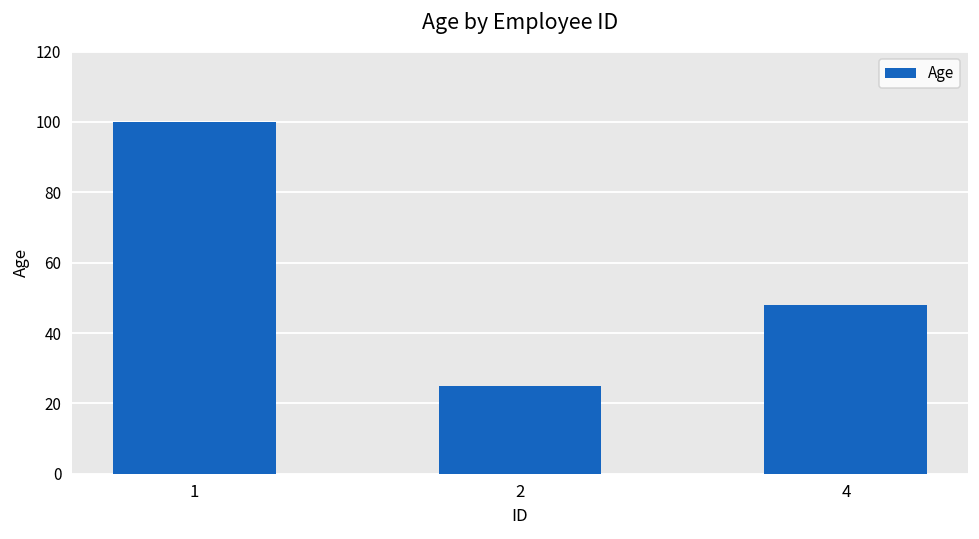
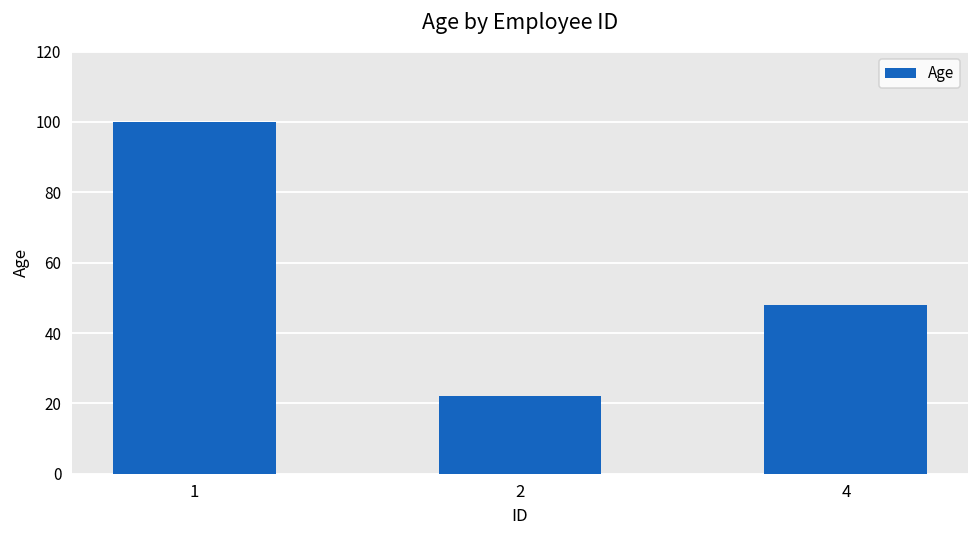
2: 25 -> 22
